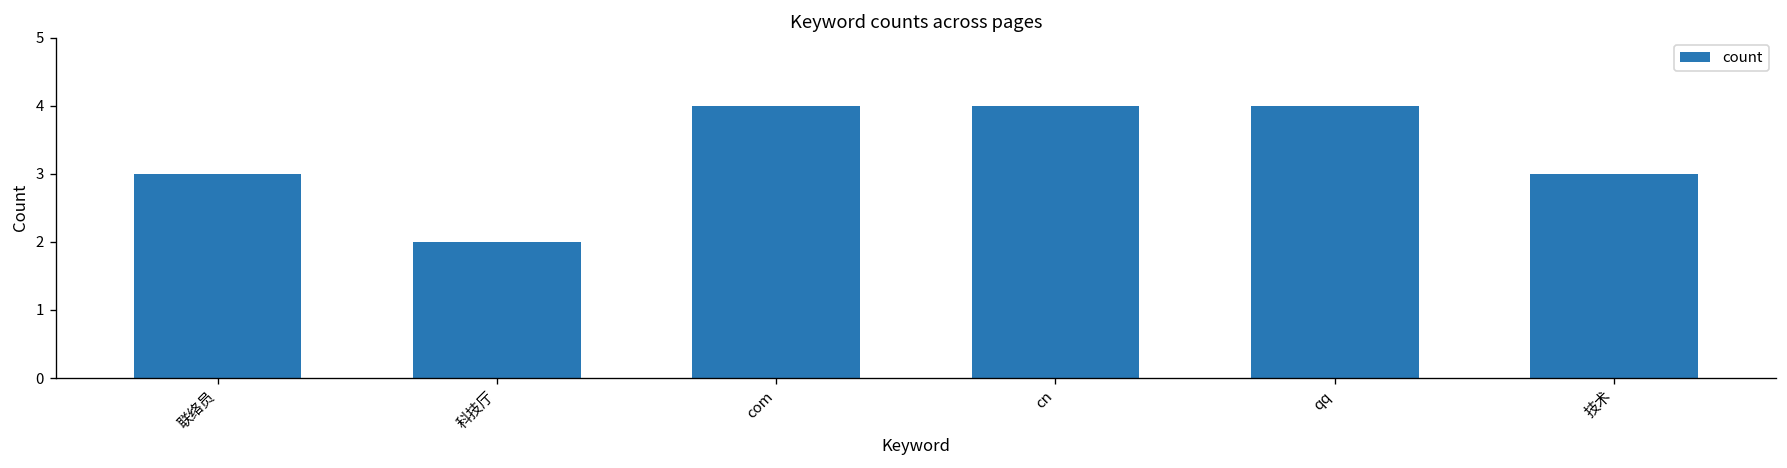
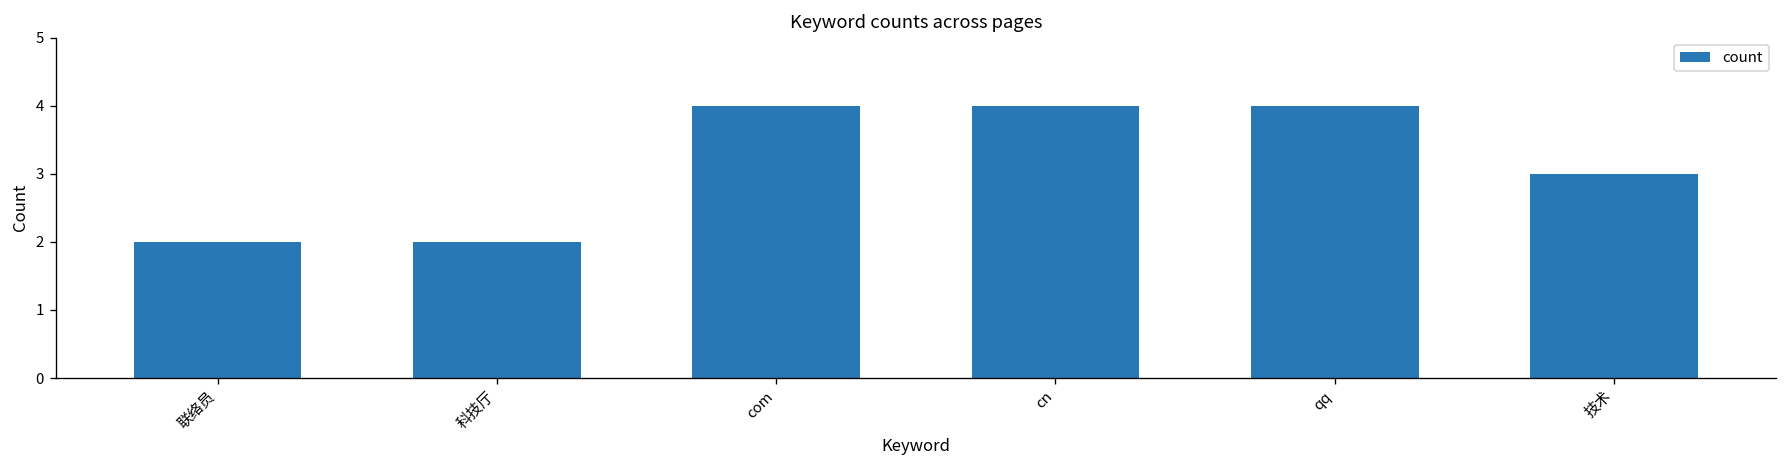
联络员: 3 -> 2
